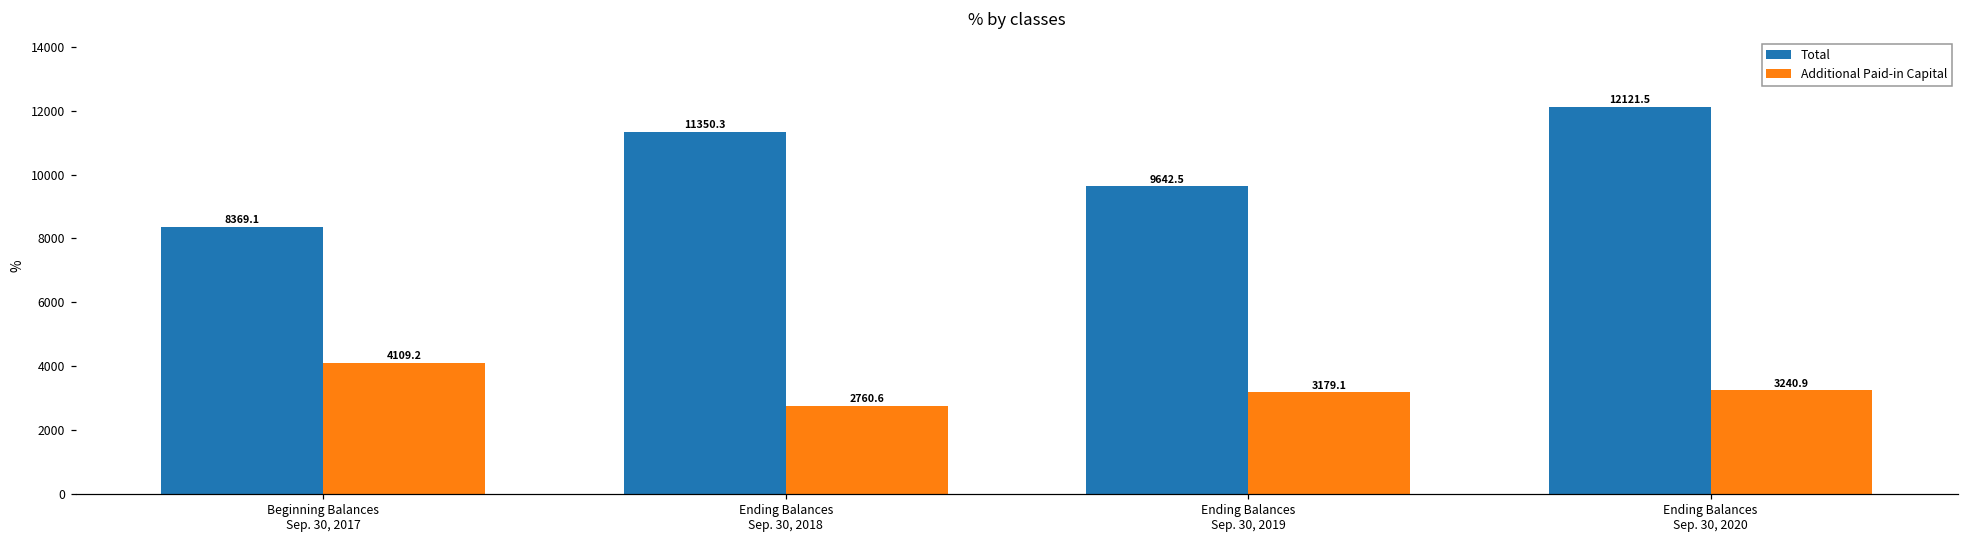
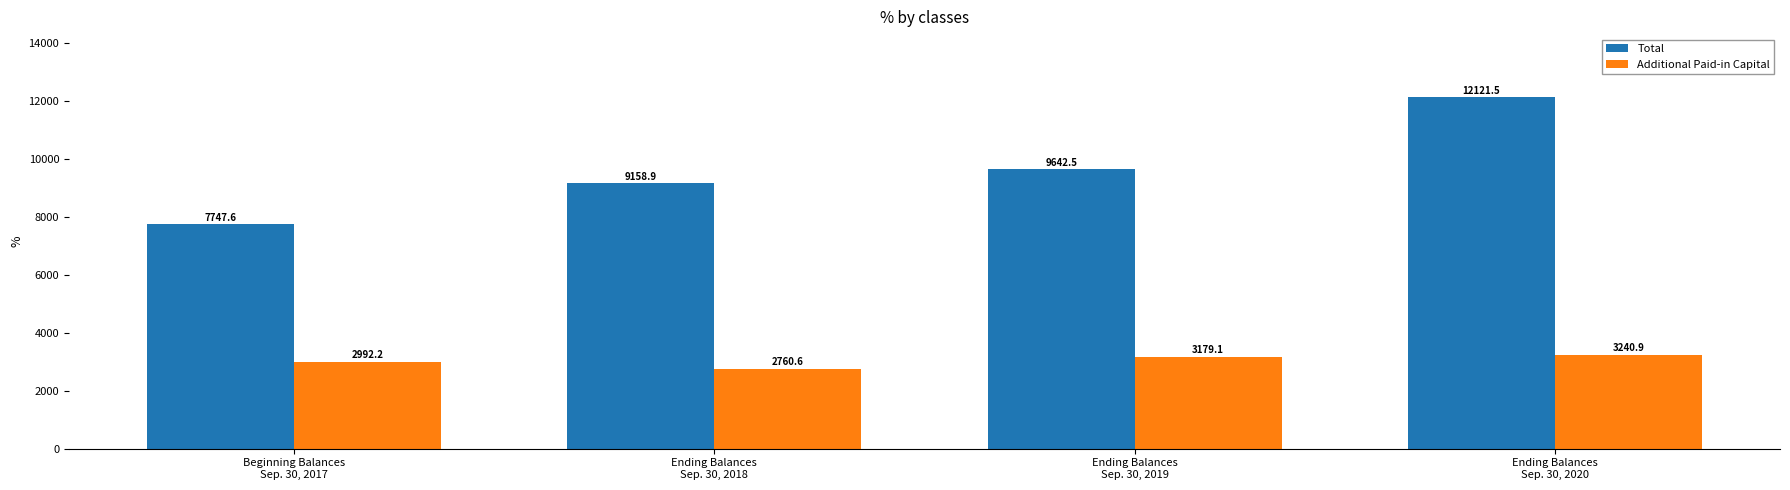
Total, Beginning Balances Sep. 30, 2017: 8369.1 -> 7747.6
Additional Paid-in Capital, Beginning Balances Sep. 30, 2017: 4109.2 -> 2992.2
Total, Ending Balances Sep. 30, 2018: 11350.3 -> 9158.9
